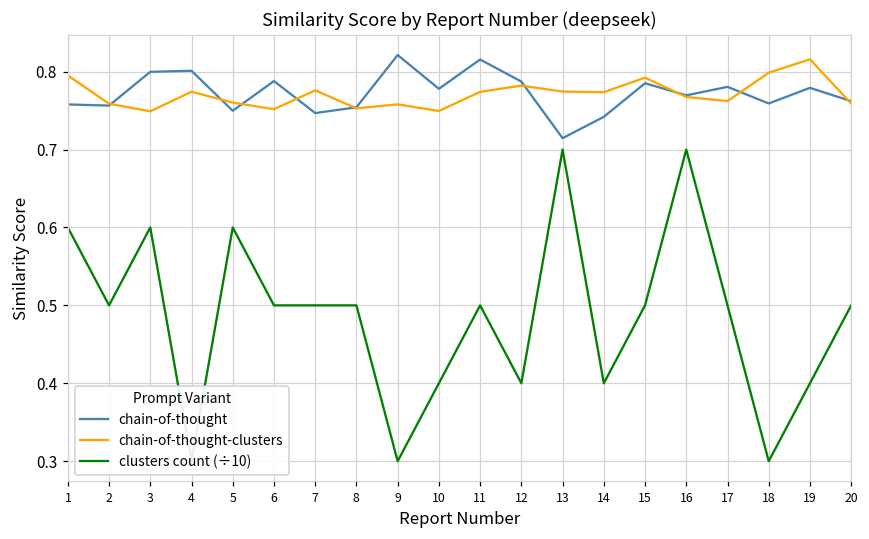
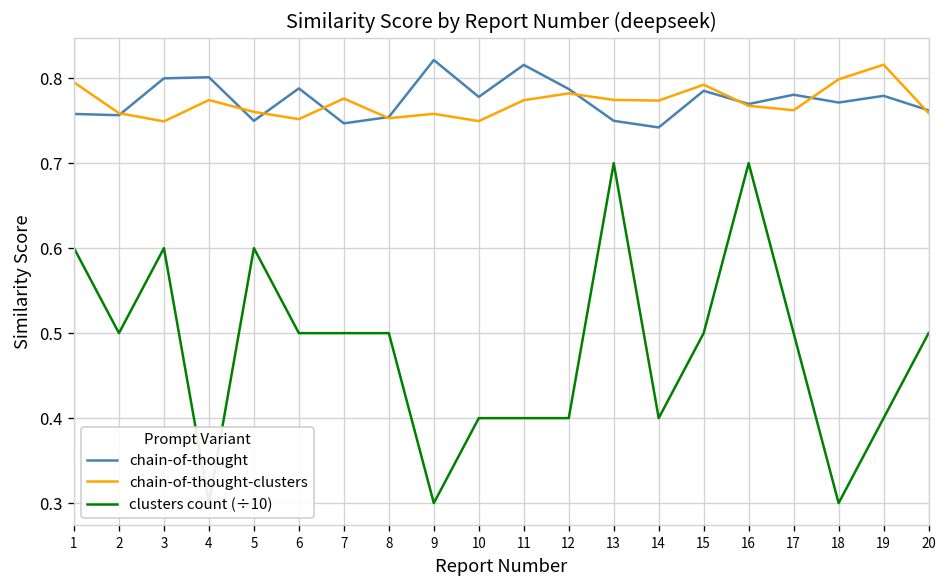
clusters count (÷10), 11: 0.50 -> 0.40
chain-of-thought, 13: 0.71 -> 0.75
chain-of-thought, 18: 0.76 -> 0.77
